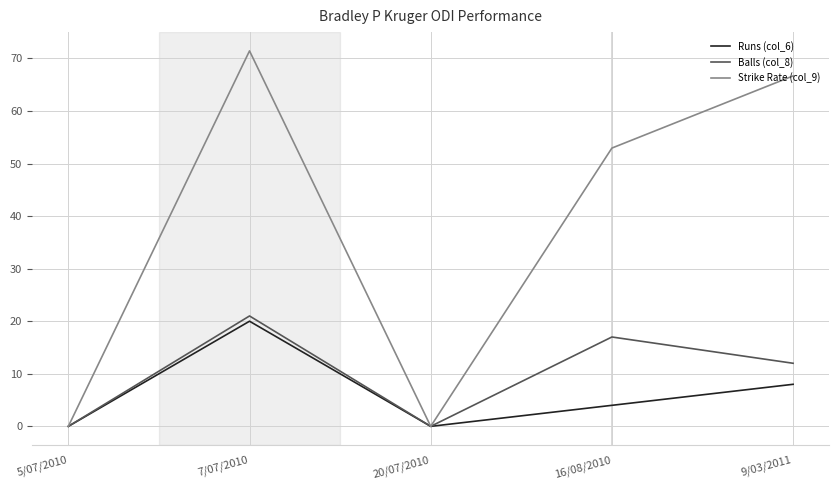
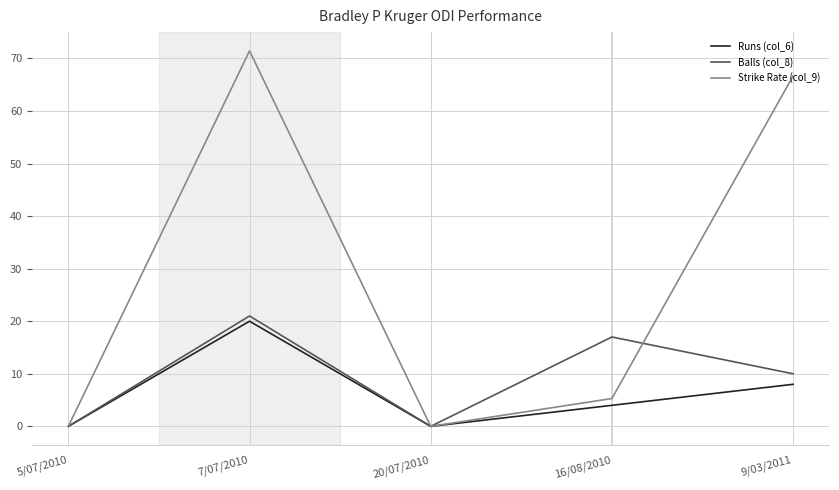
Strike Rate (col_9), 16/08/2010: 53 -> 5
Balls (col_8), 9/03/2011: 12 -> 10
